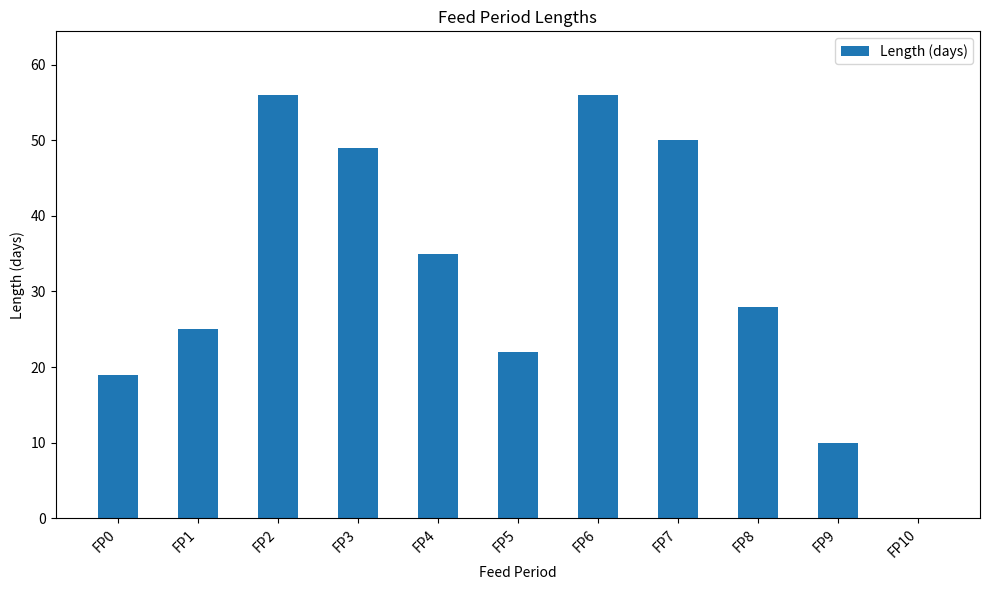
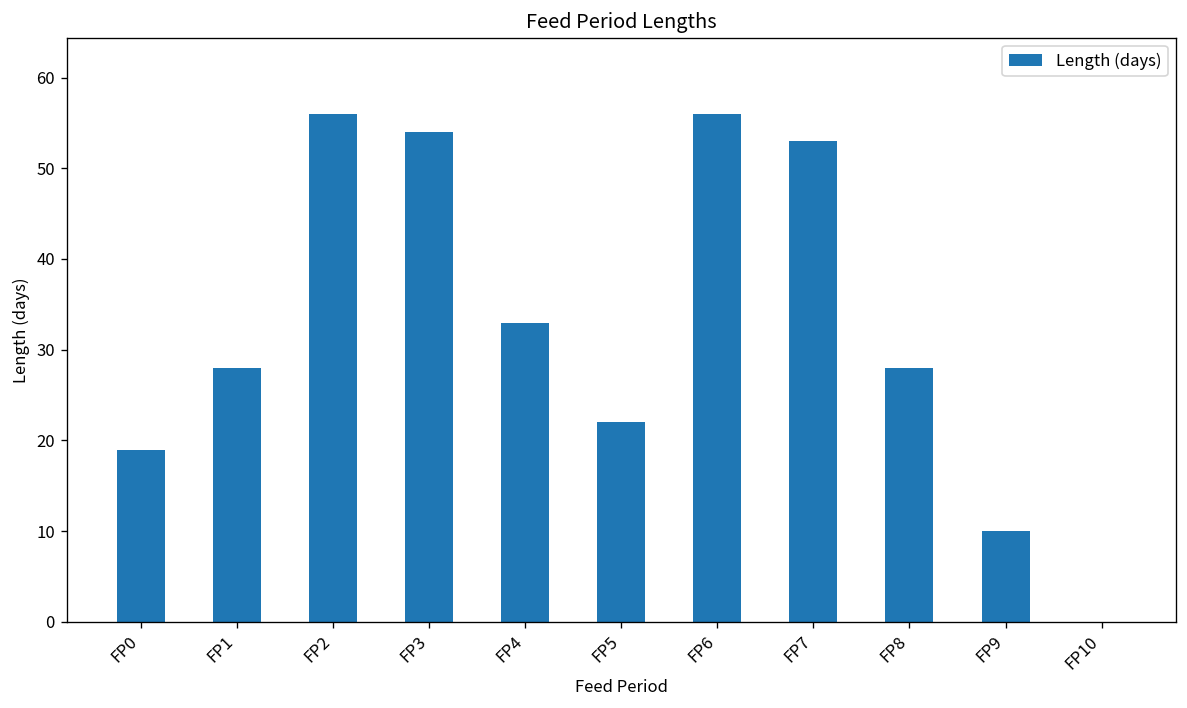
FP1: 25 -> 28
FP3: 49 -> 54
FP4: 35 -> 33
FP7: 50 -> 53
